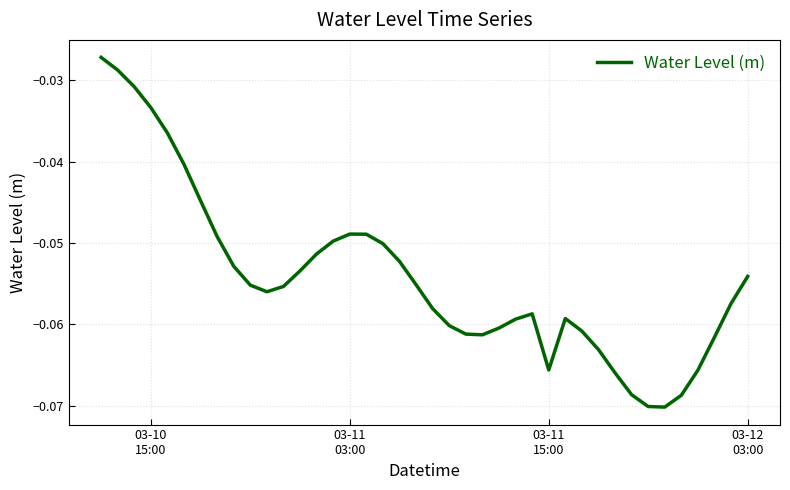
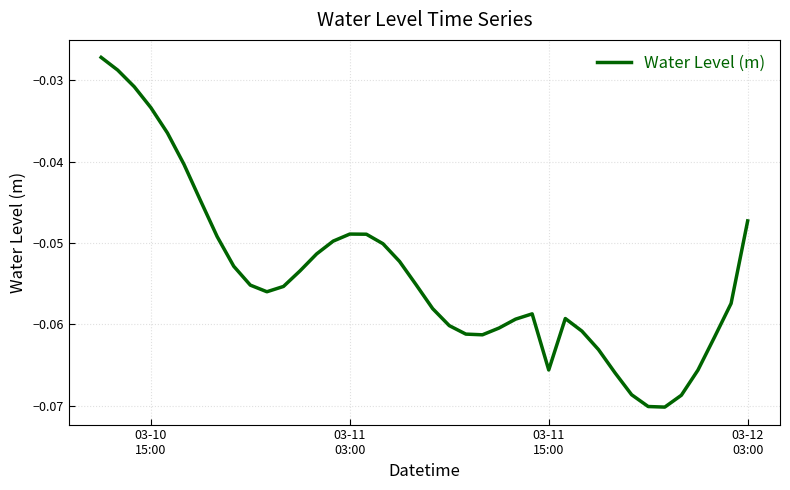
03-12 03:00: -0.054 -> -0.047
